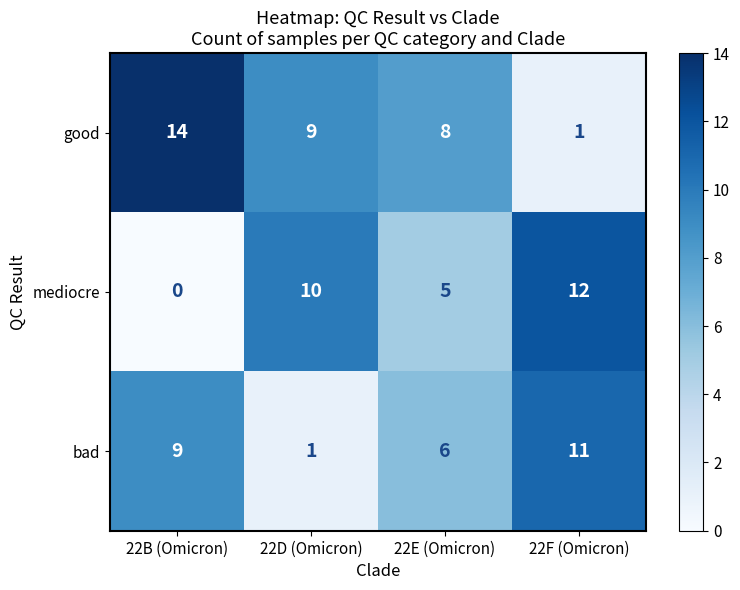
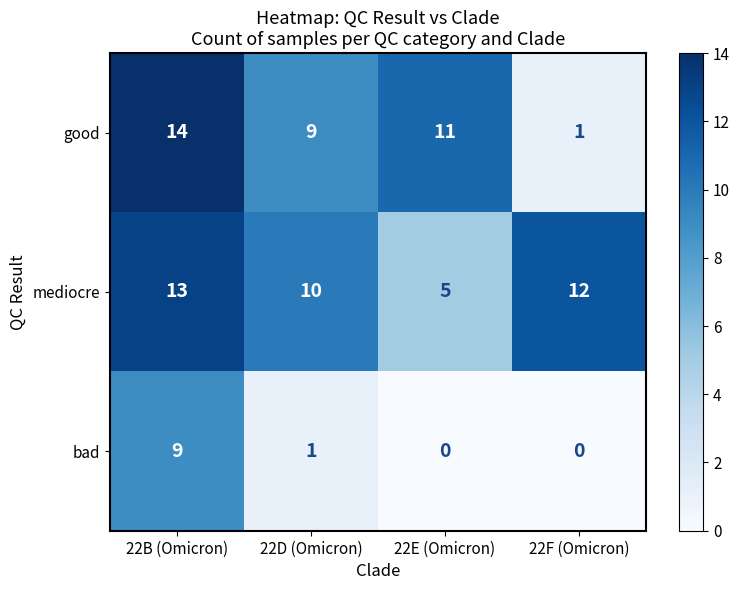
good, 22E (Omicron): 8 -> 11
mediocre, 22B (Omicron): 0 -> 13
bad, 22E (Omicron): 6 -> 0
bad, 22F (Omicron): 11 -> 0
